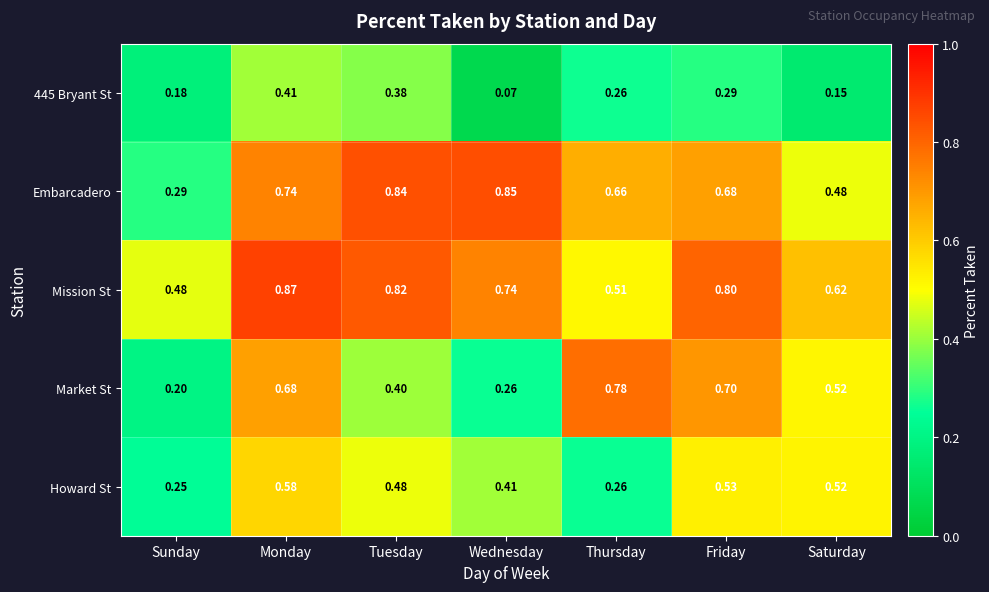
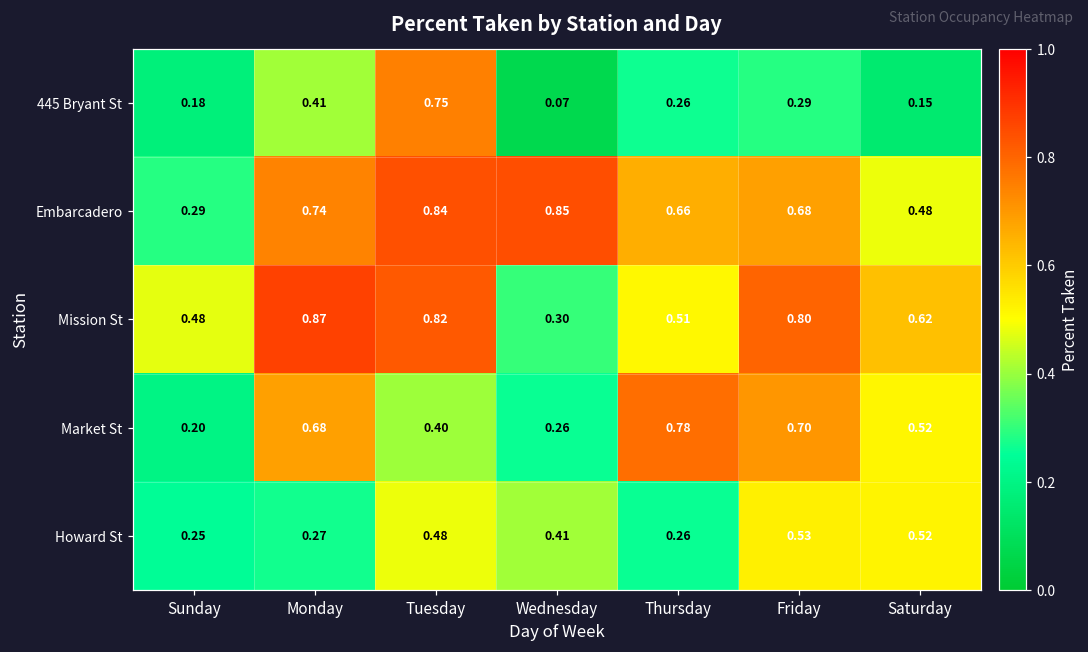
445 Bryant St, Tuesday: 0.38 -> 0.75
Mission St, Wednesday: 0.74 -> 0.30
Howard St, Monday: 0.58 -> 0.27
